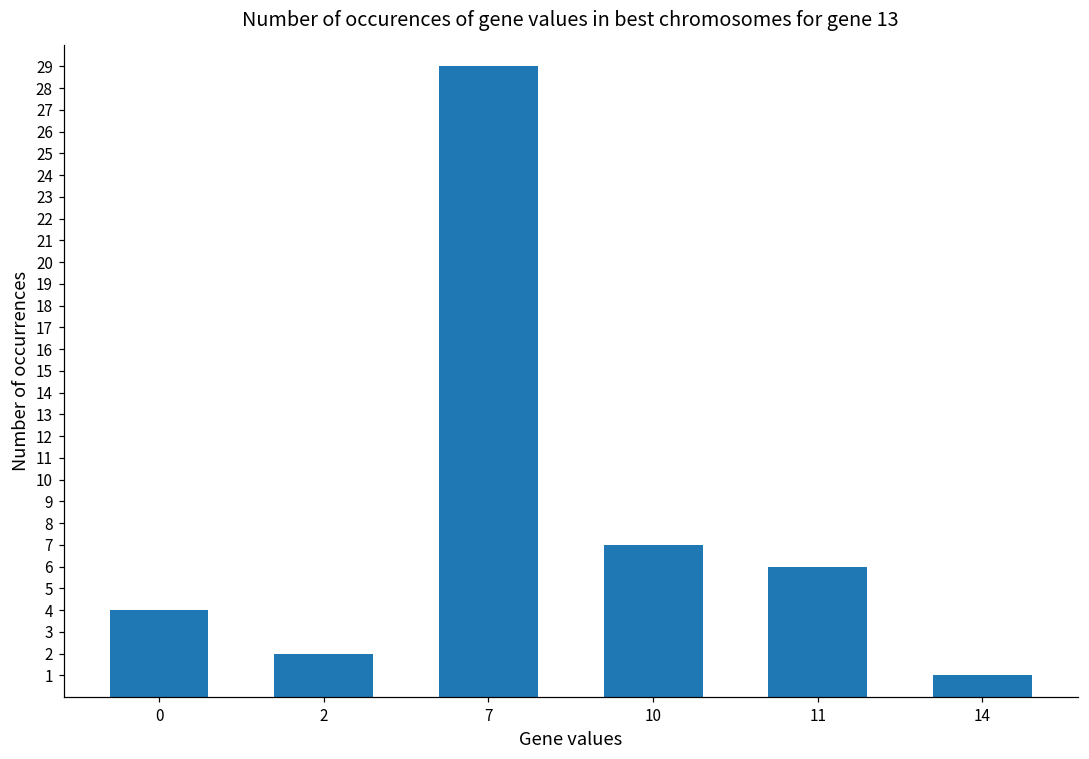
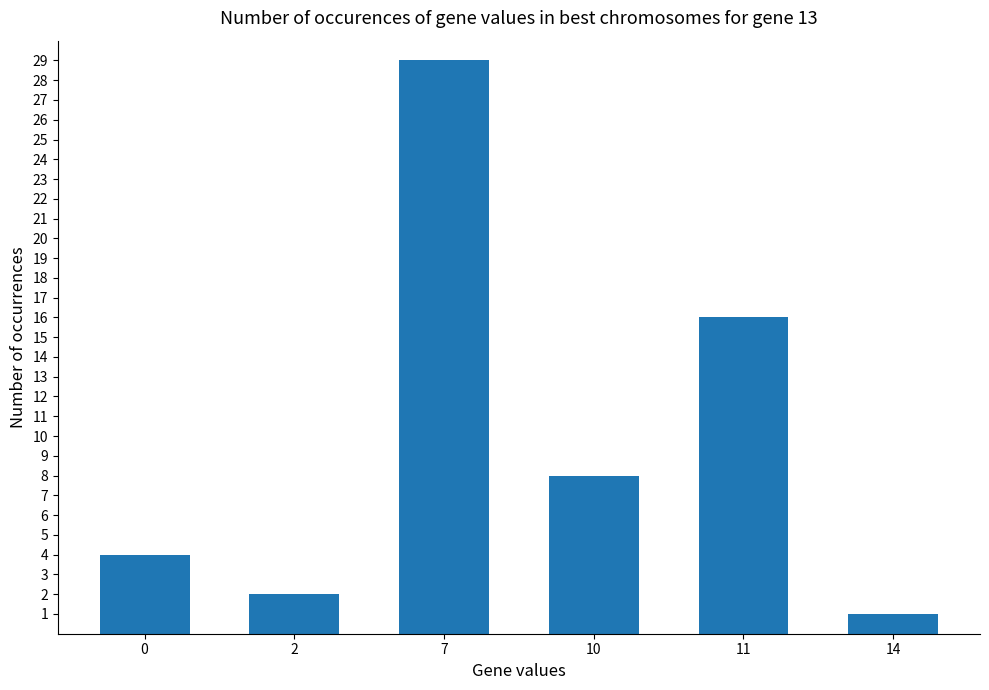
10: 7 -> 8
11: 6 -> 16
